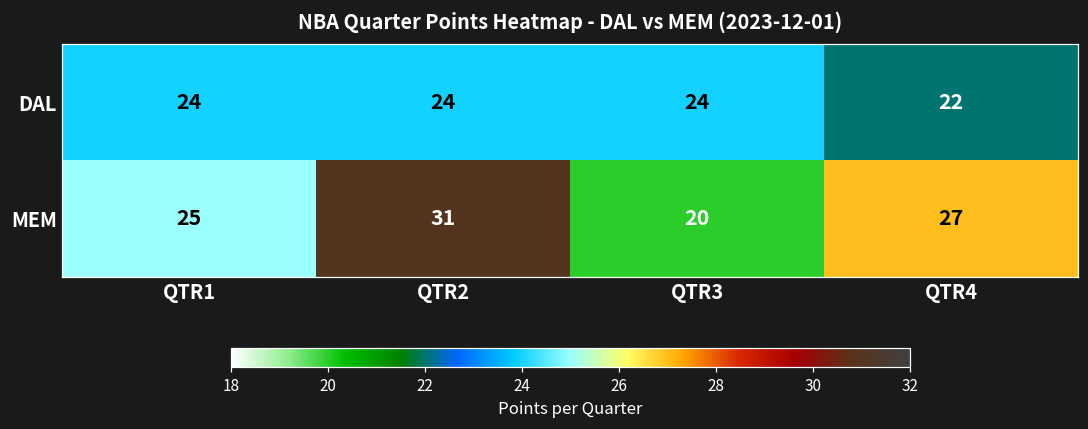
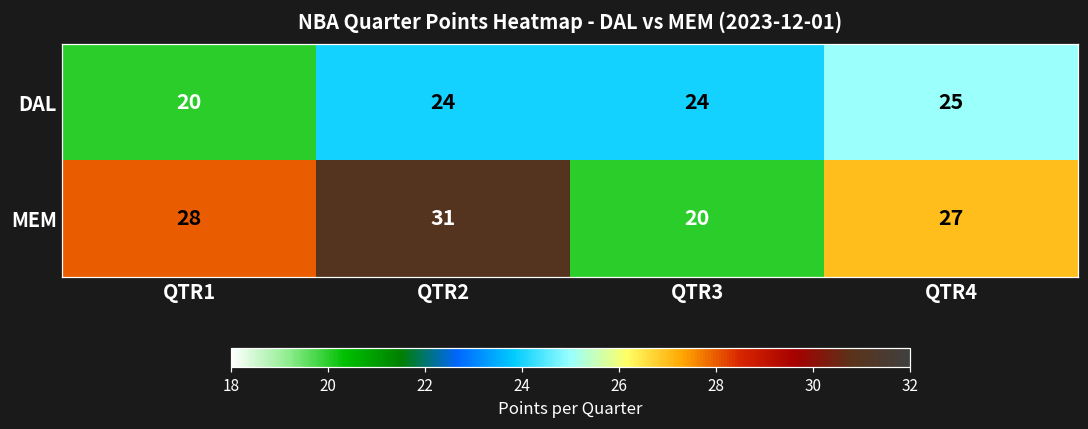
DAL, QTR1: 24 -> 20
DAL, QTR4: 22 -> 25
MEM, QTR1: 25 -> 28
